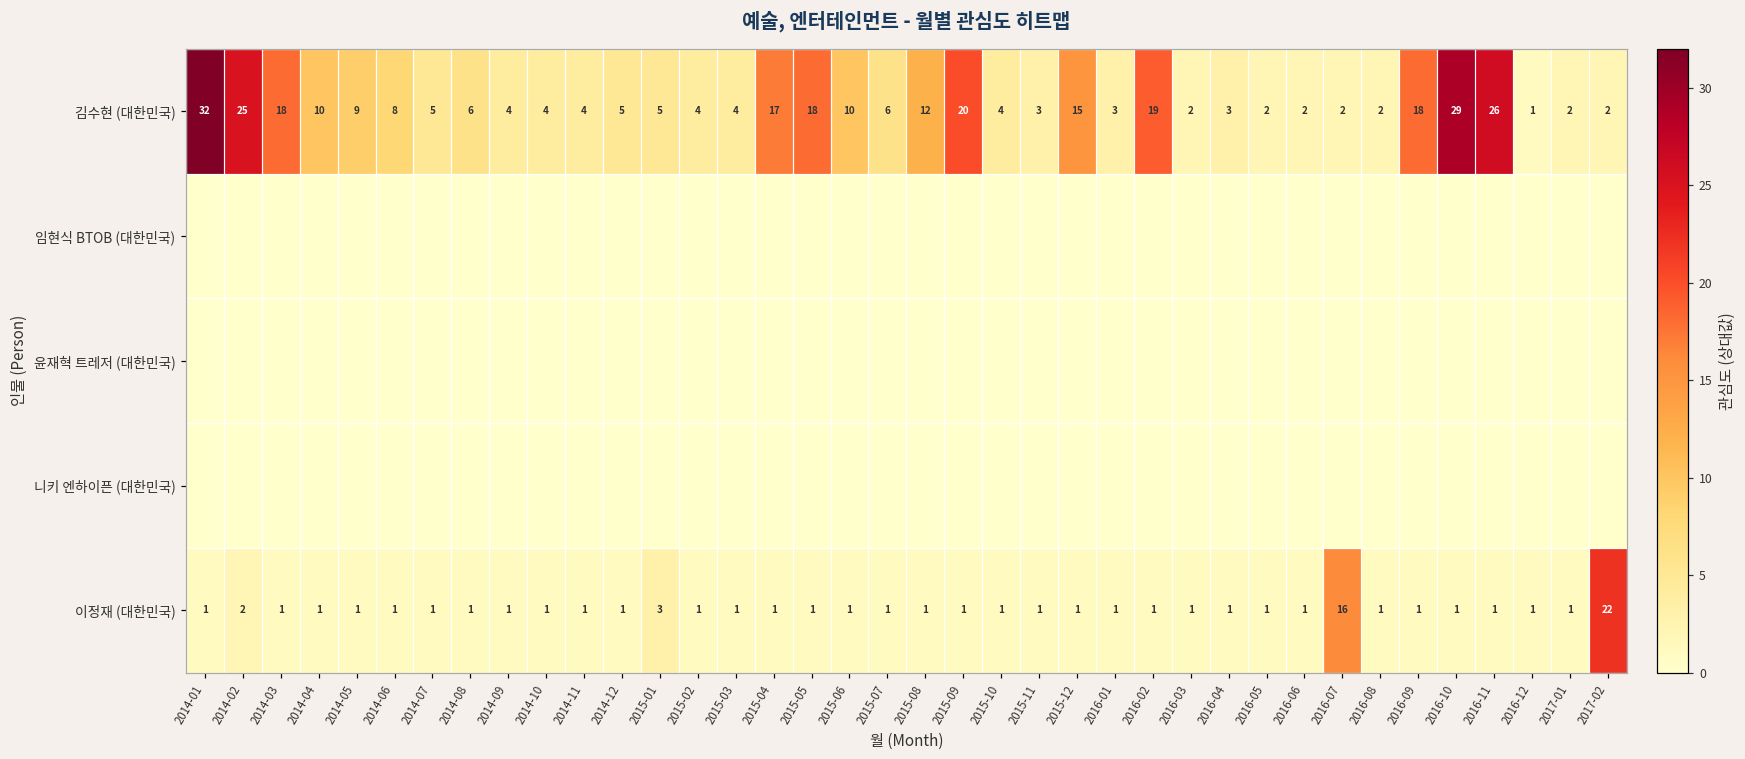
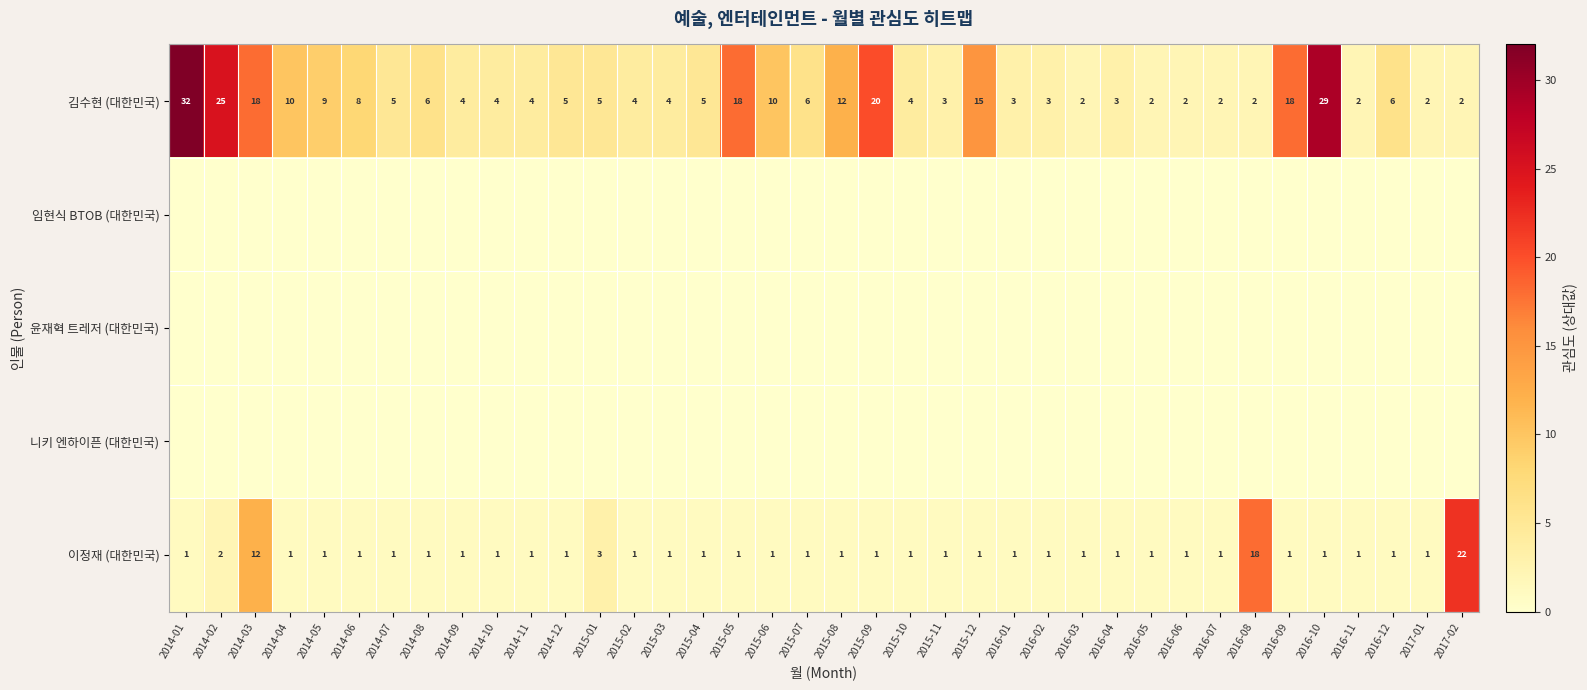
김수현 (대한민국), 2015-04: 17 -> 5
김수현 (대한민국), 2016-02: 19 -> 3
김수현 (대한민국), 2016-11: 26 -> 2
김수현 (대한민국), 2016-12: 1 -> 6
이정재 (대한민국), 2014-03: 1 -> 12
이정재 (대한민국), 2016-07: 16 -> 1
이정재 (대한민국), 2016-08: 1 -> 18
